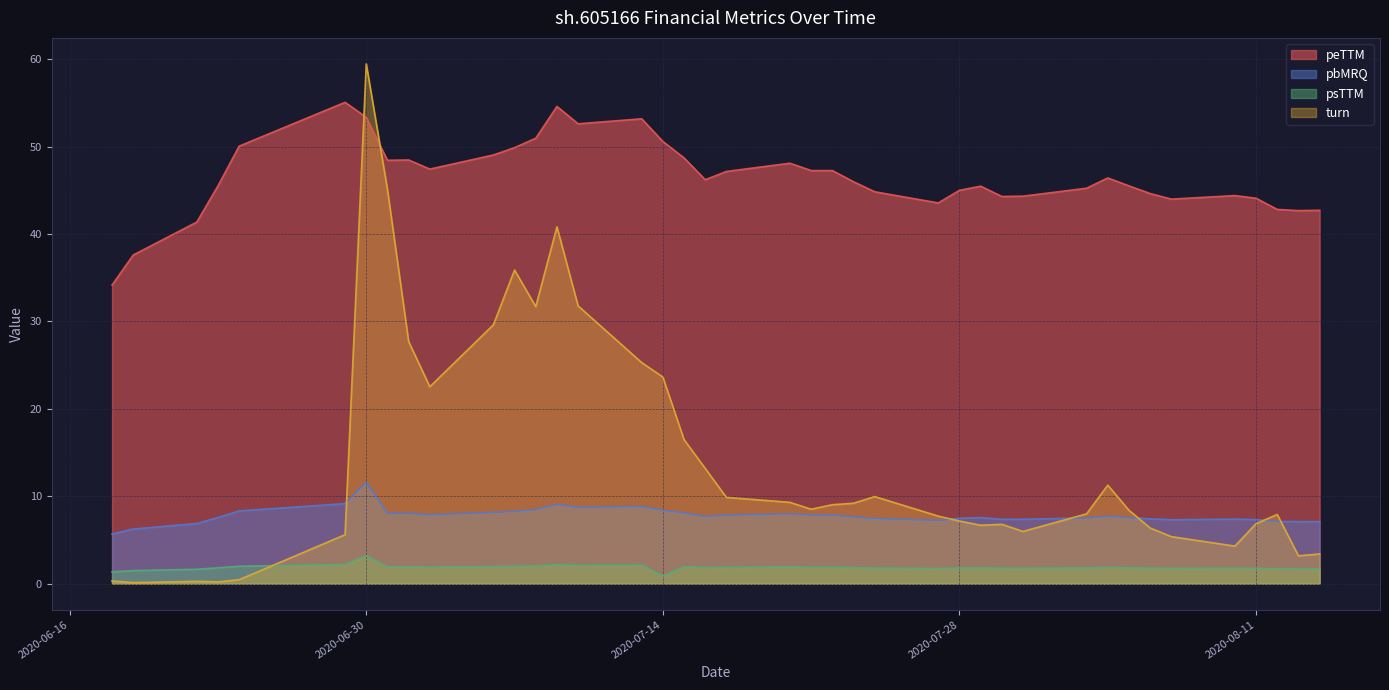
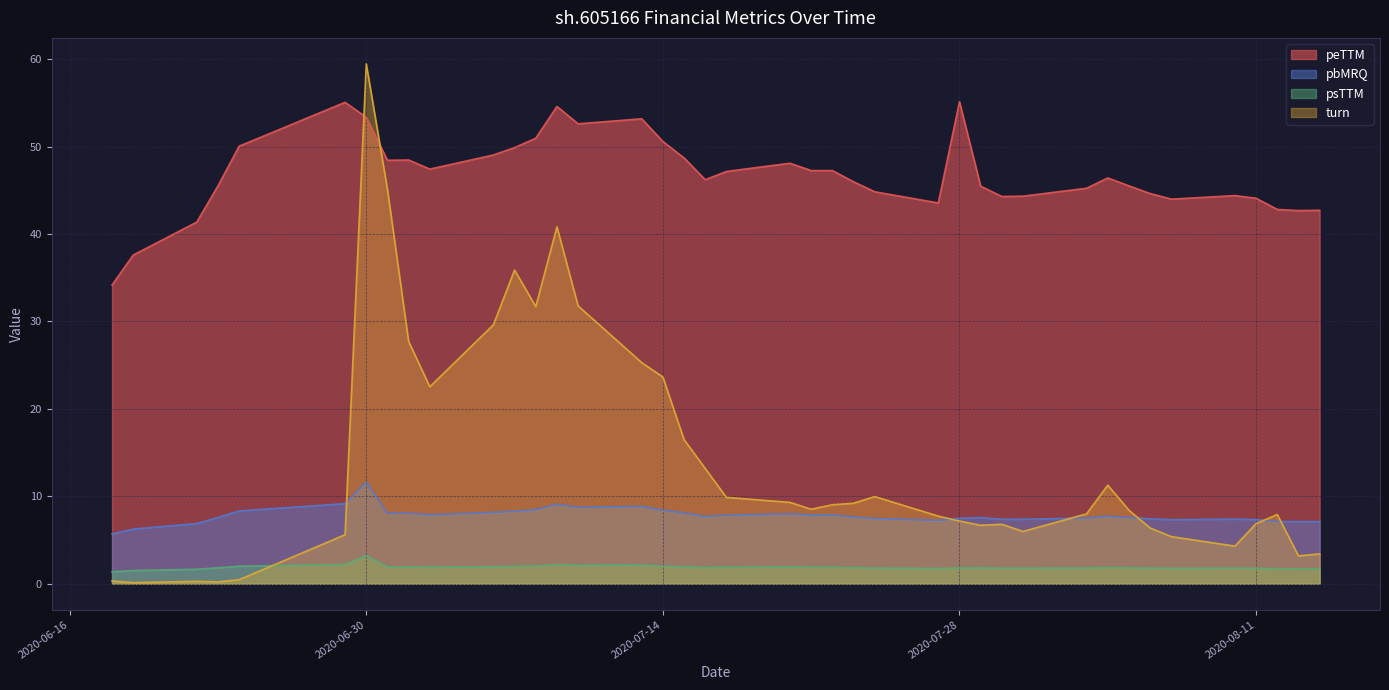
psTTM, 2020-07-14: 1 -> 2
peTTM, 2020-07-28: 45 -> 55
